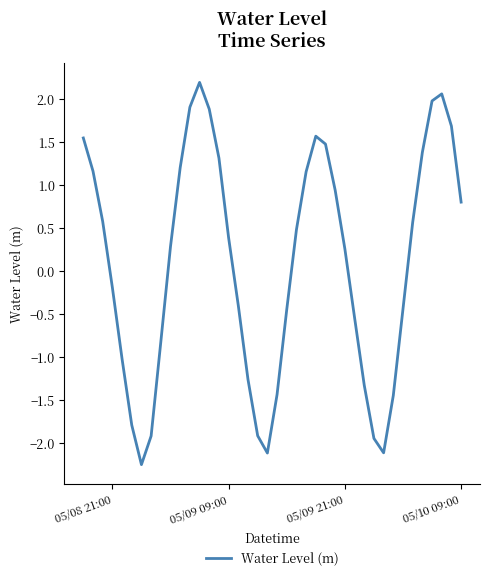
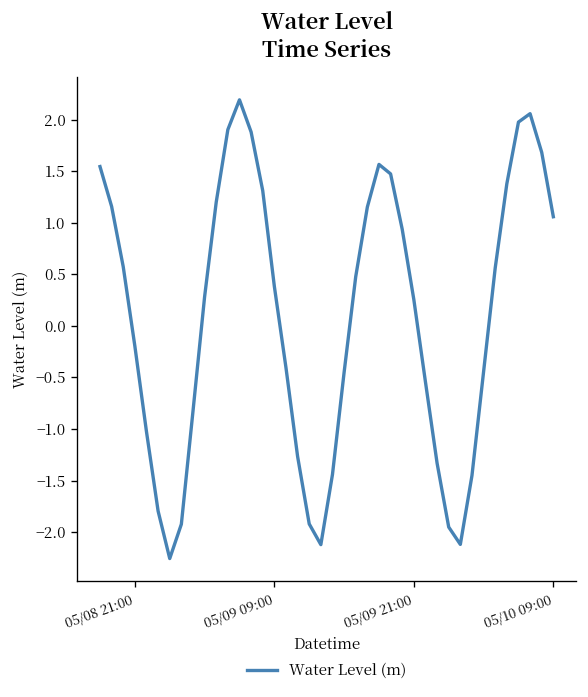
05/10 09:00: 0.8 -> 1.1
